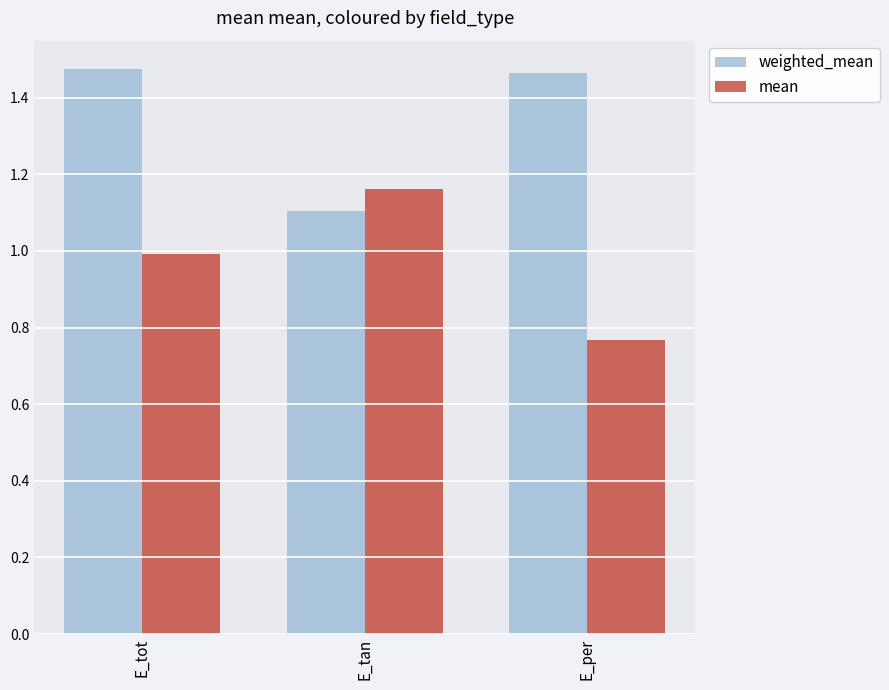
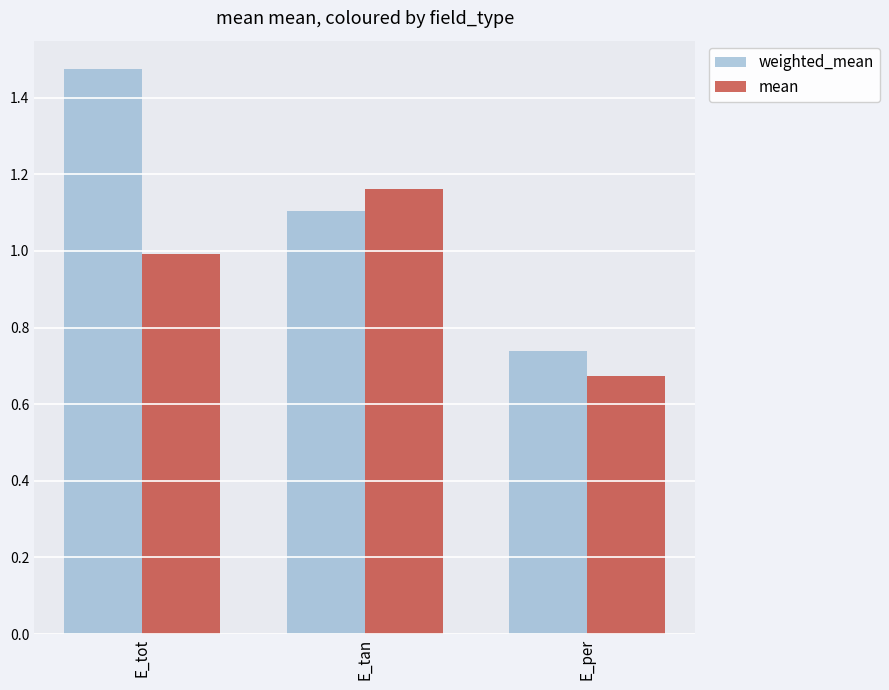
weighted_mean, E_per: 1.47 -> 0.74
mean, E_per: 0.77 -> 0.67
